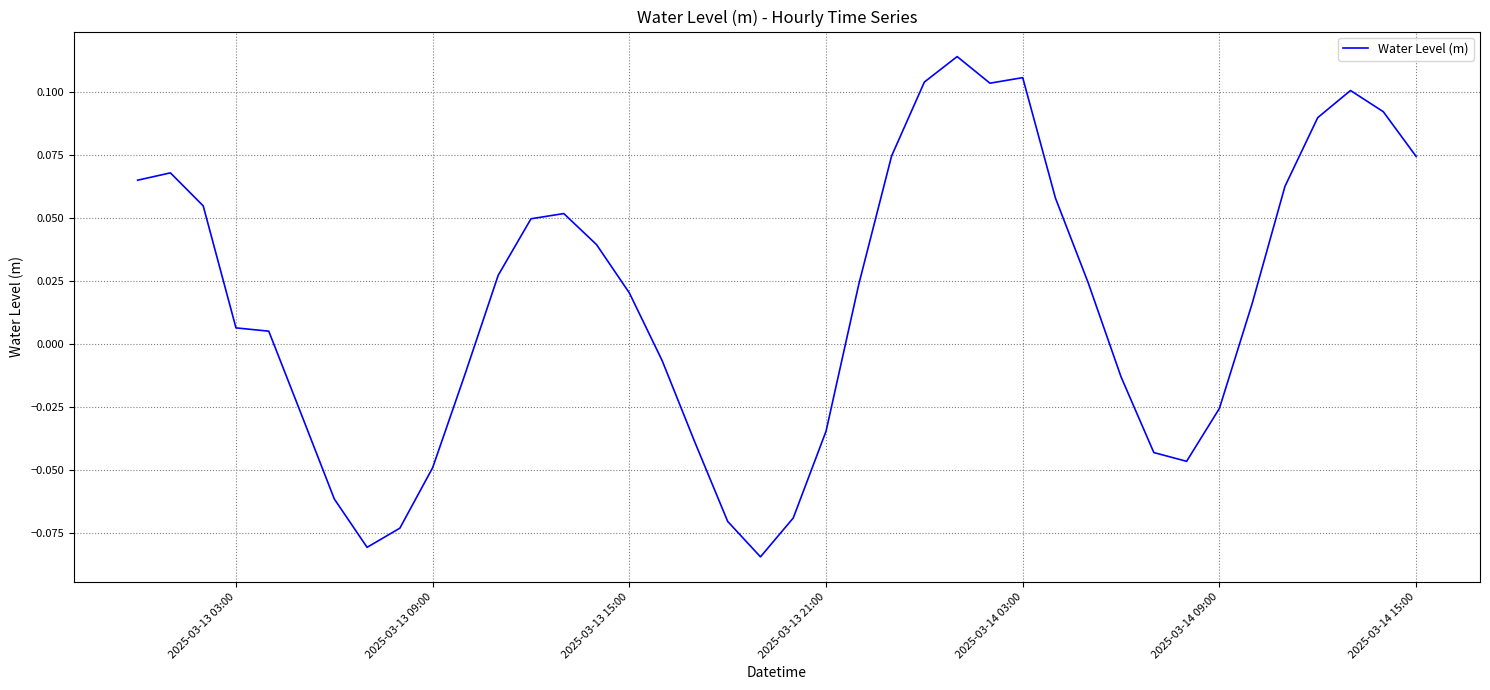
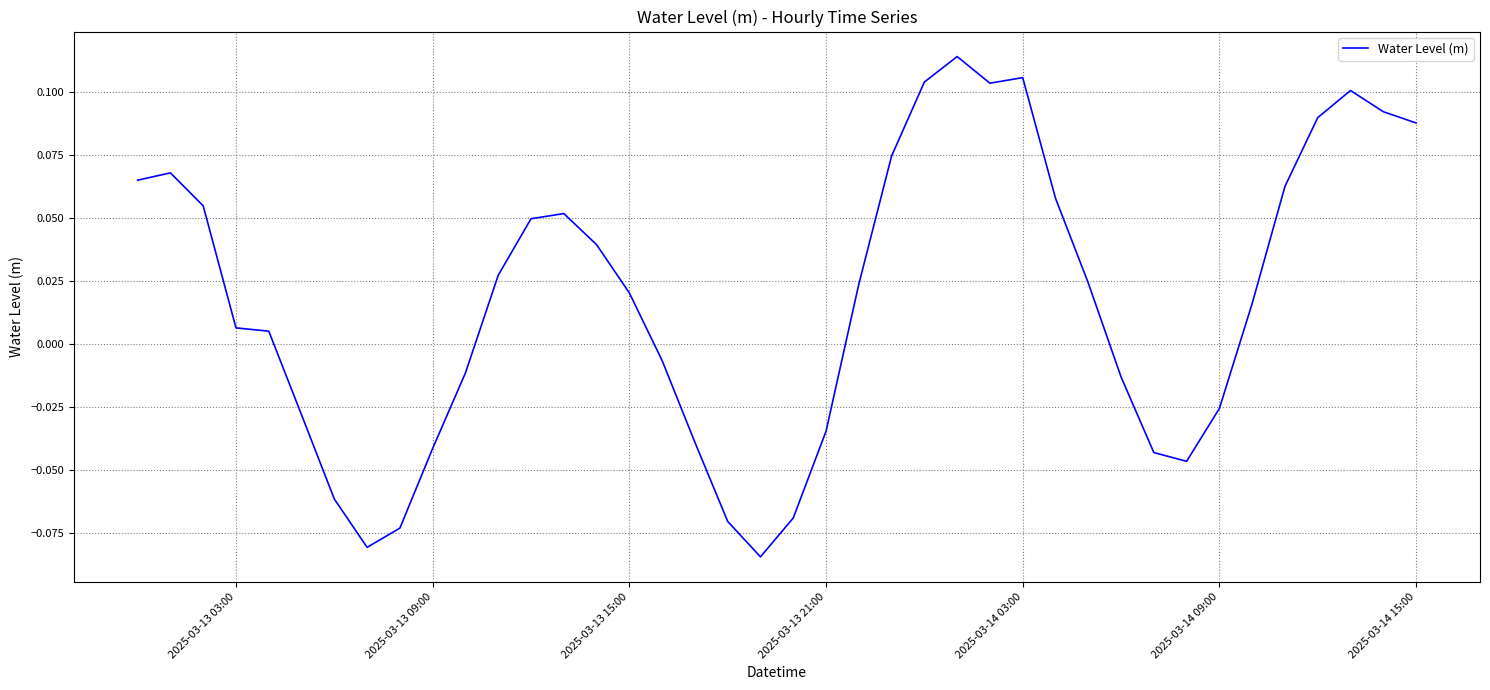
2025-03-13 09:00: -0.049 -> -0.041
2025-03-14 15:00: 0.075 -> 0.088
